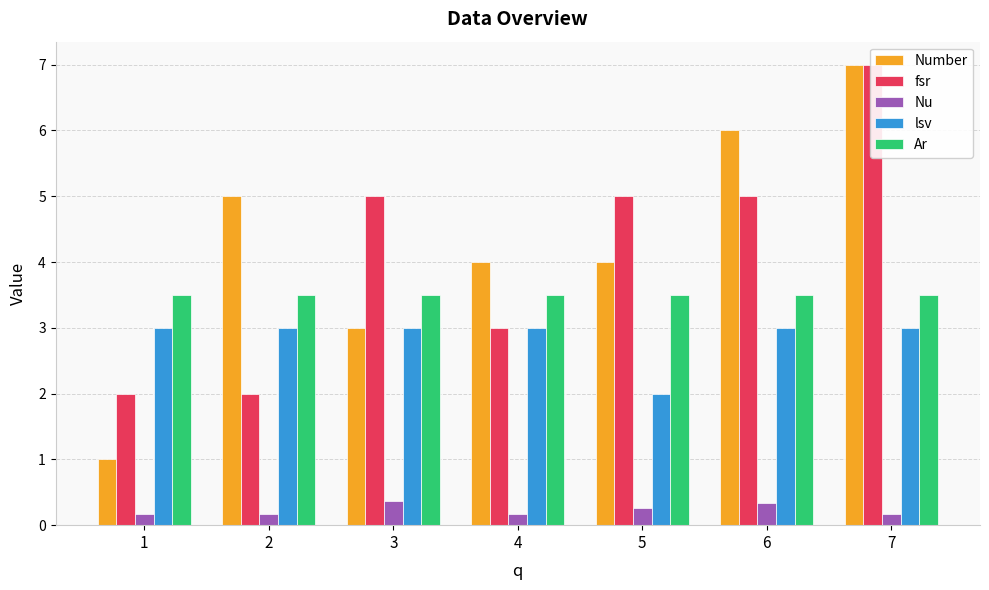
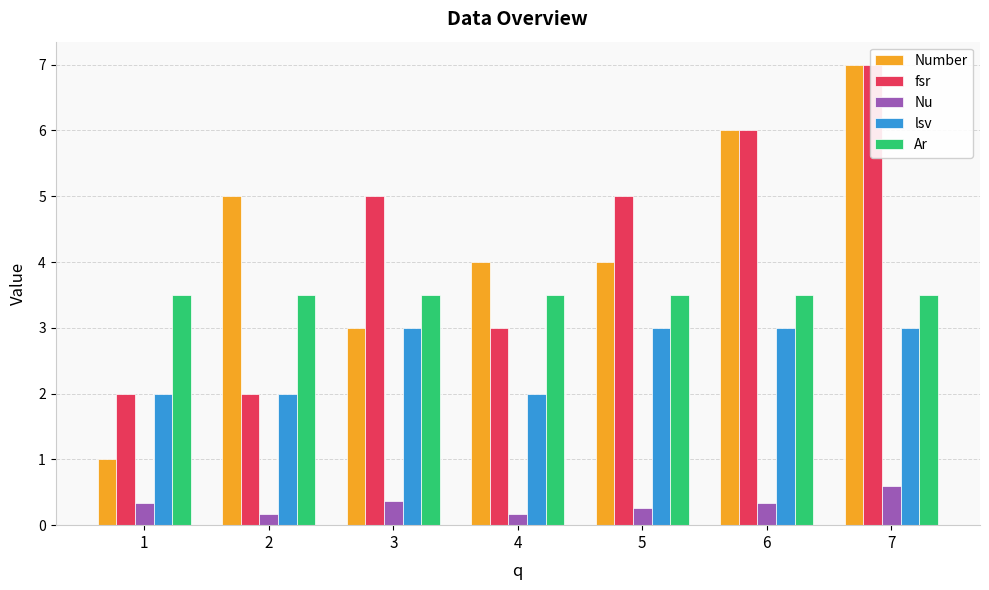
Nu, 1: 0.2 -> 0.3
lsv, 1: 3 -> 2
lsv, 2: 3 -> 2
lsv, 4: 3 -> 2
lsv, 5: 2 -> 3
fsr, 6: 5 -> 6
Nu, 7: 0.2 -> 0.6
